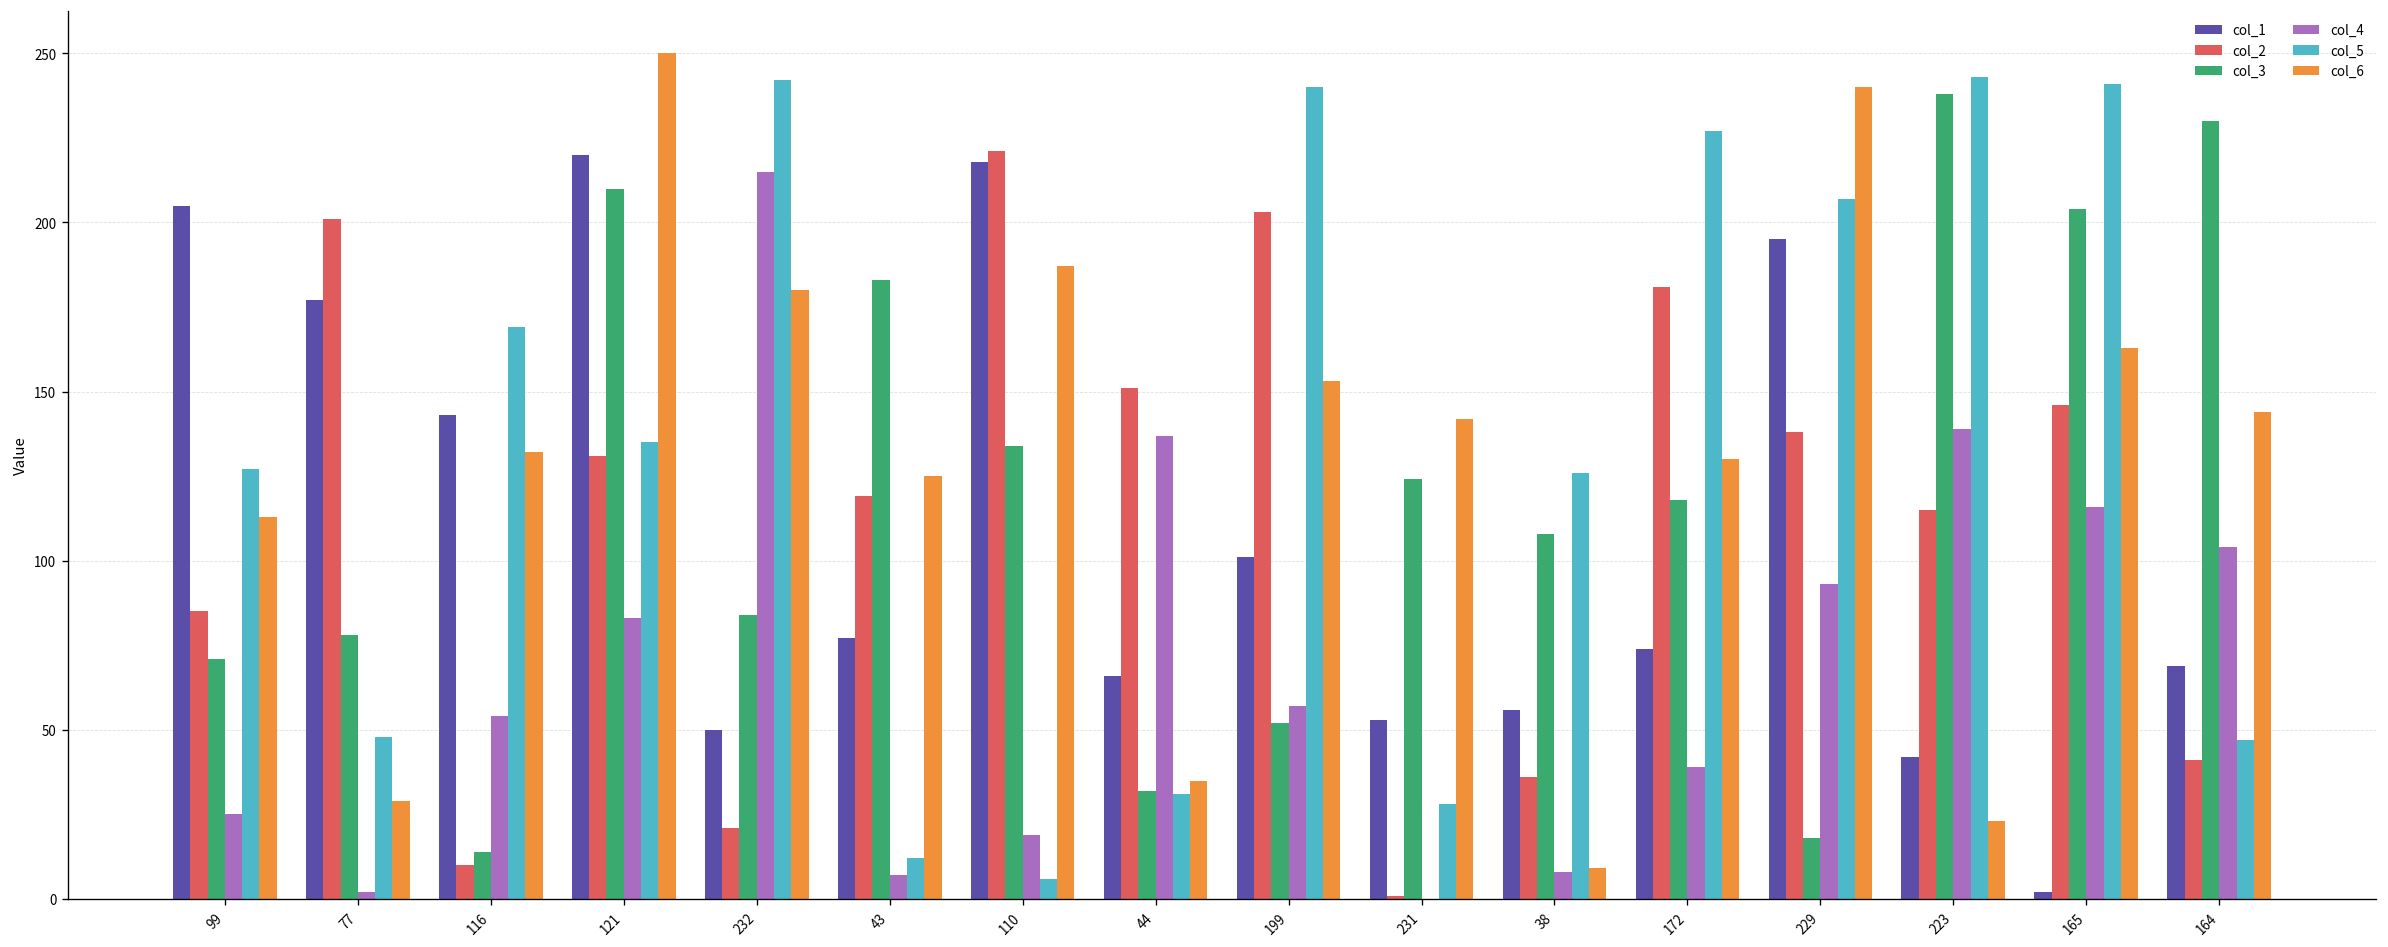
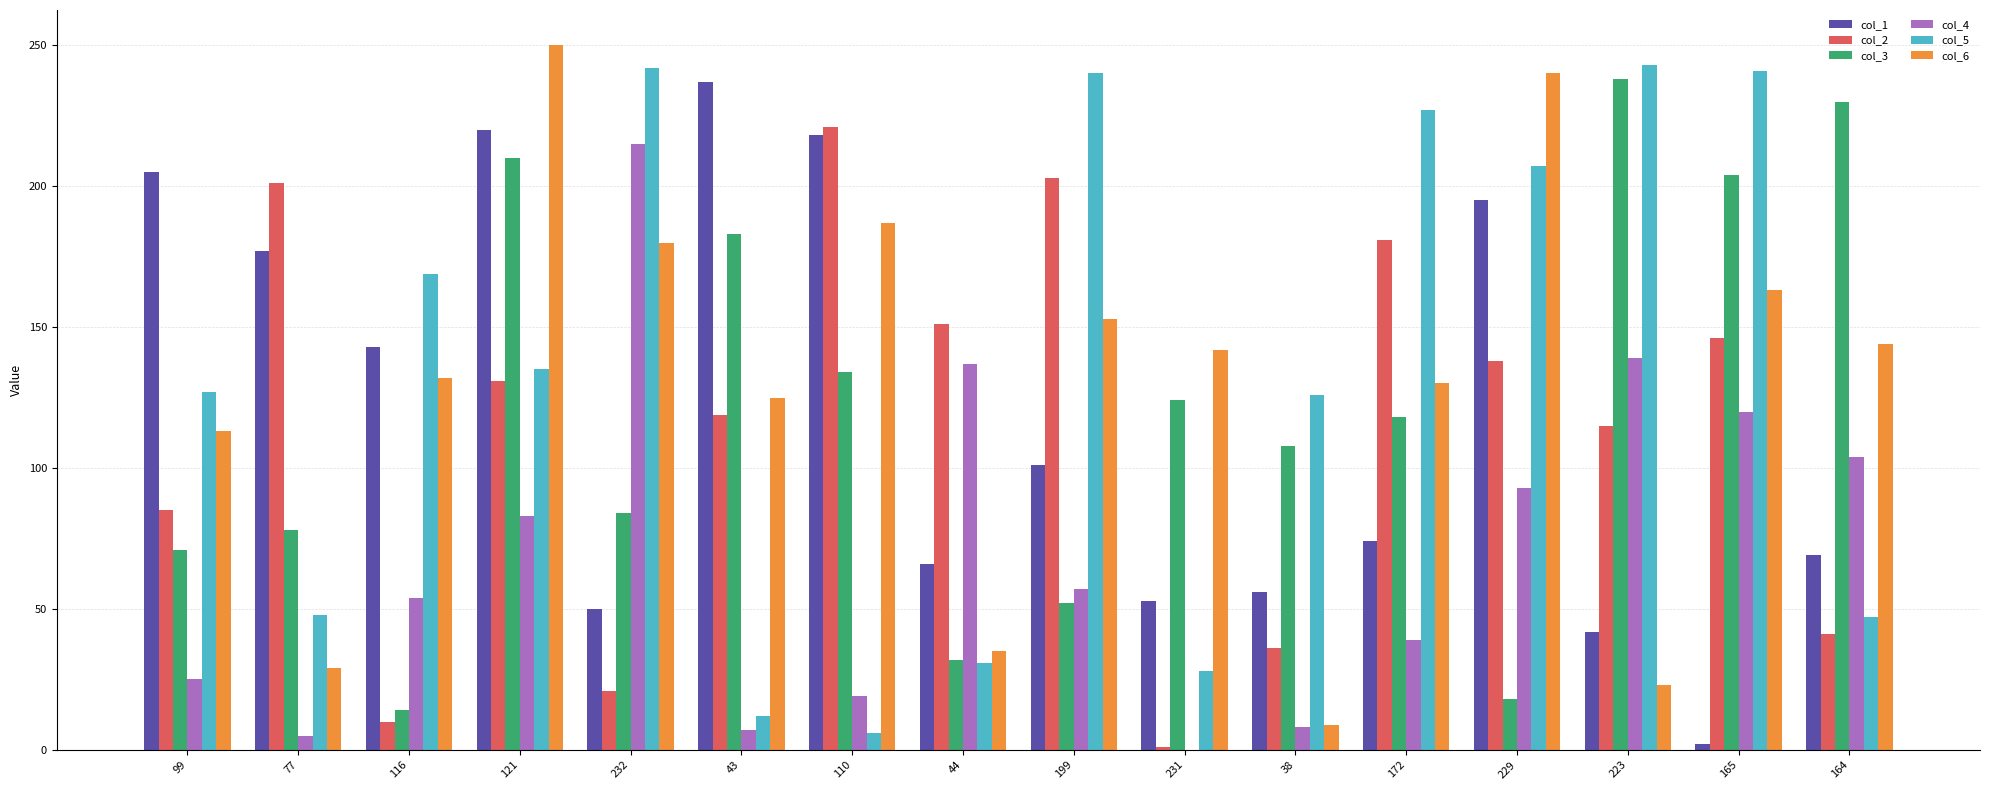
col_4, 77: 2 -> 5
col_1, 43: 77 -> 237
col_4, 165: 116 -> 120
